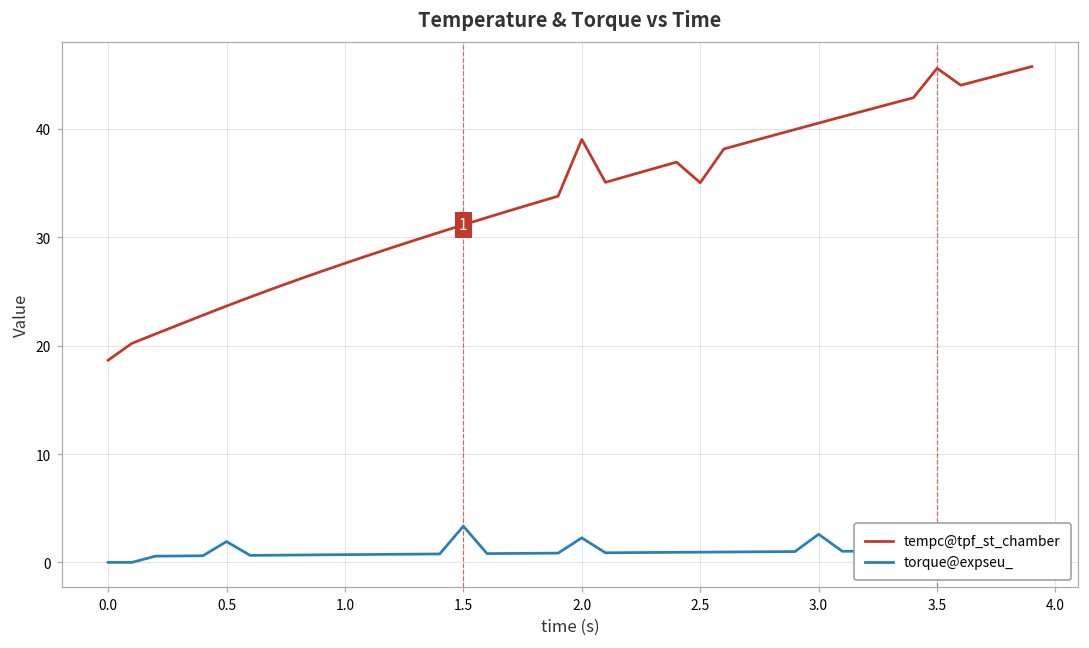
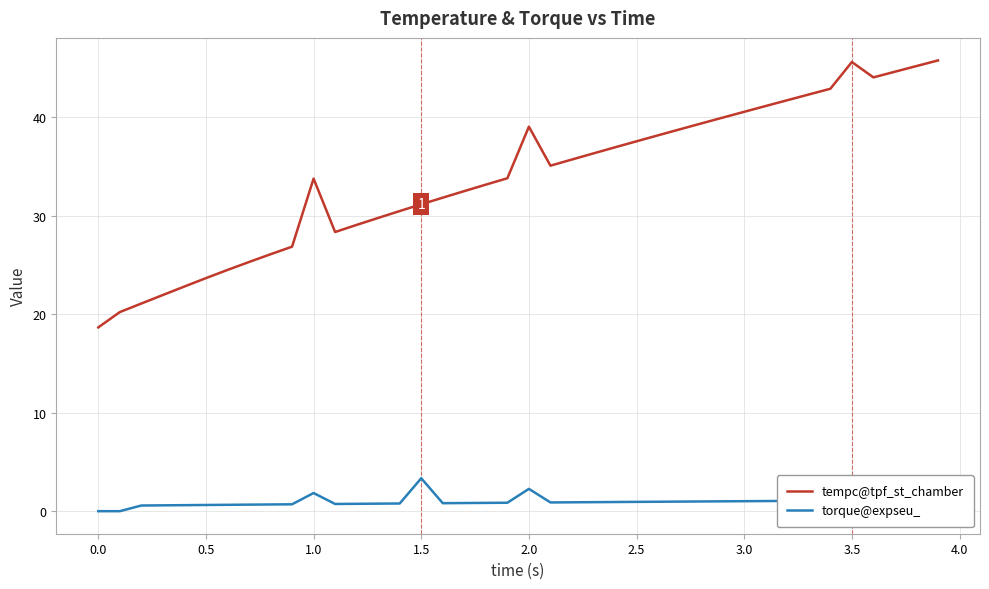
torque@expseu_, 0.5: 2 -> 1
tempc@tpf_st_chamber, 1.0: 28 -> 34
torque@expseu_, 1.0: 1 -> 2
tempc@tpf_st_chamber, 2.5: 35 -> 38
torque@expseu_, 3.0: 3 -> 1
